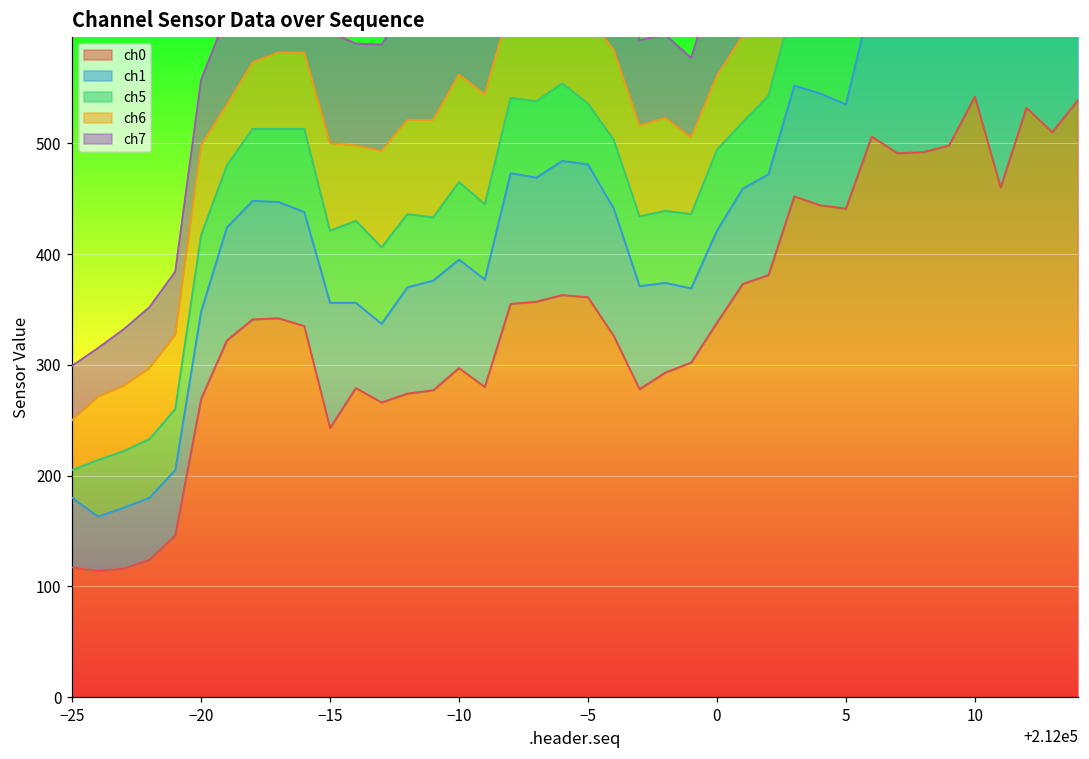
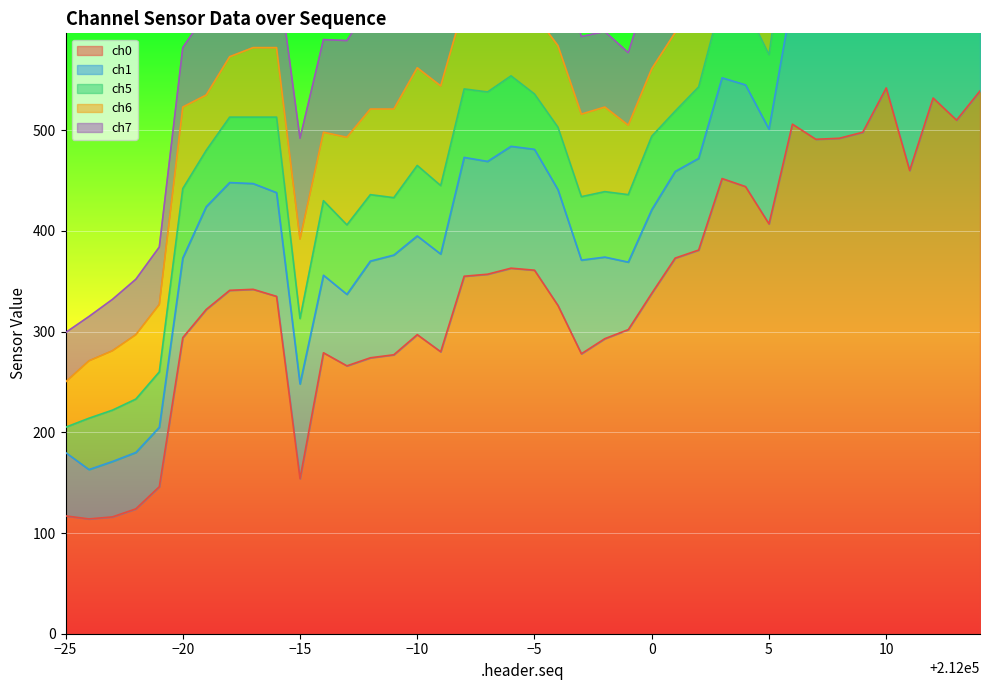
ch0, −20: 269 -> 294
ch0, −15: 243 -> 154
ch1, −15: 113 -> 94
ch0, 5: 441 -> 407
